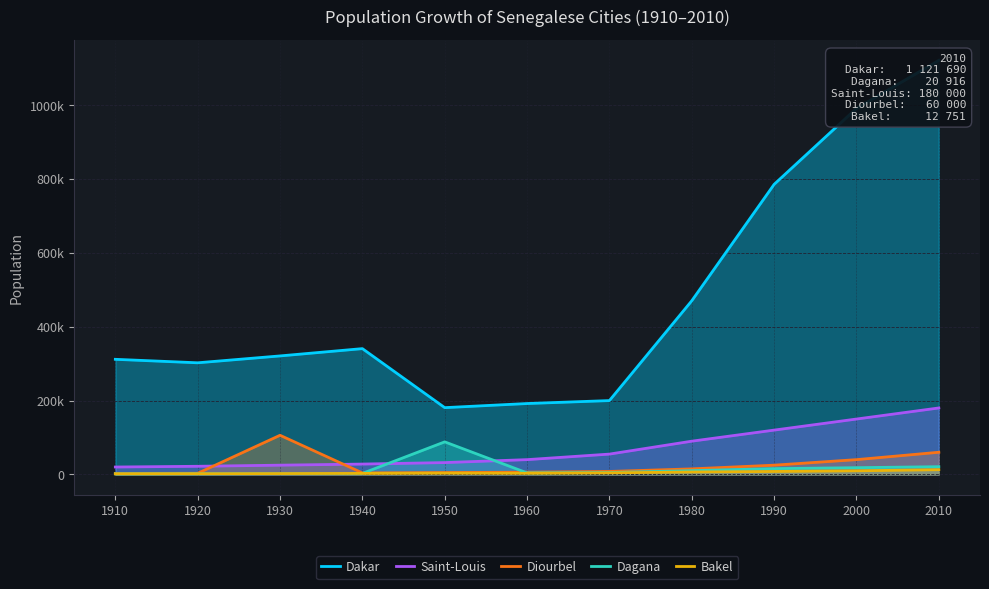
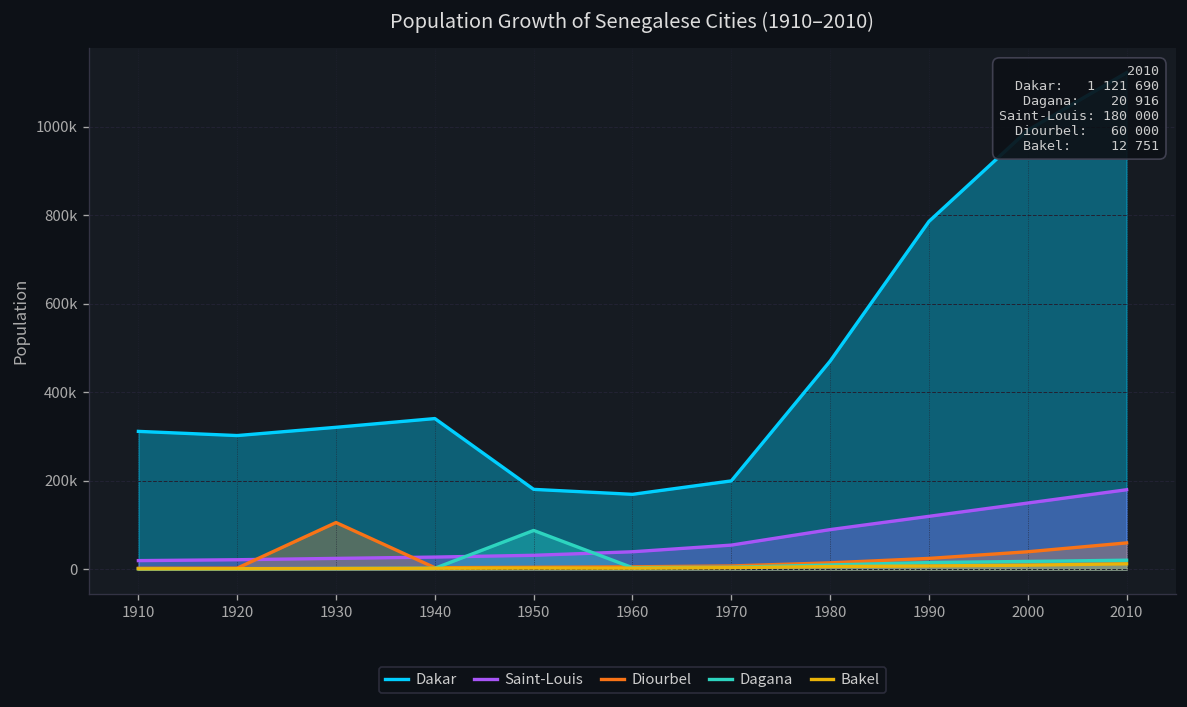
Dakar, 1960: 190000 -> 170000
